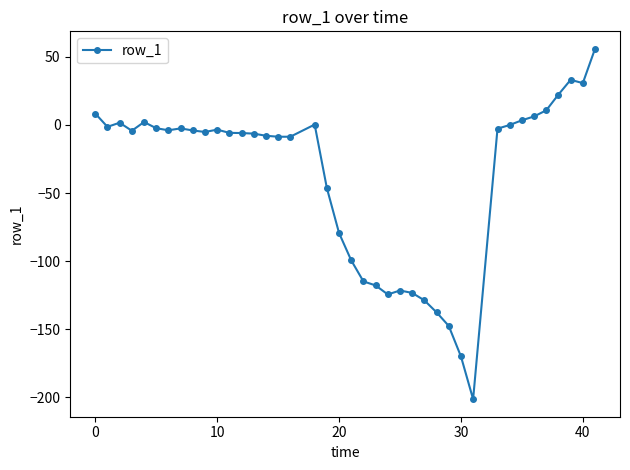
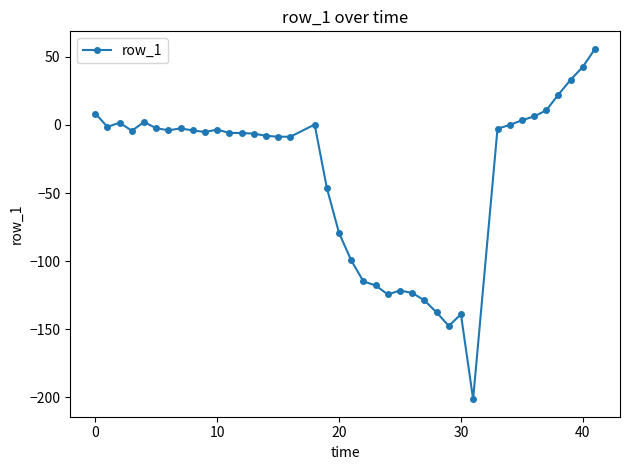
30: -170 -> -139
40: 31 -> 43
